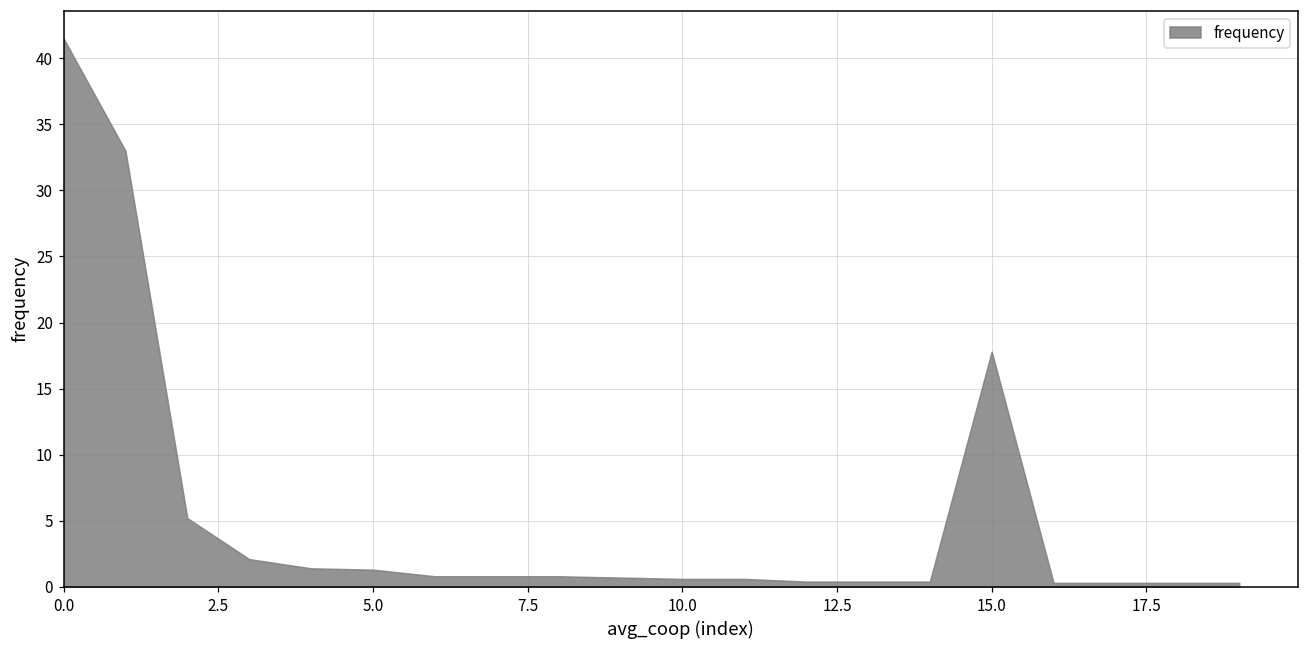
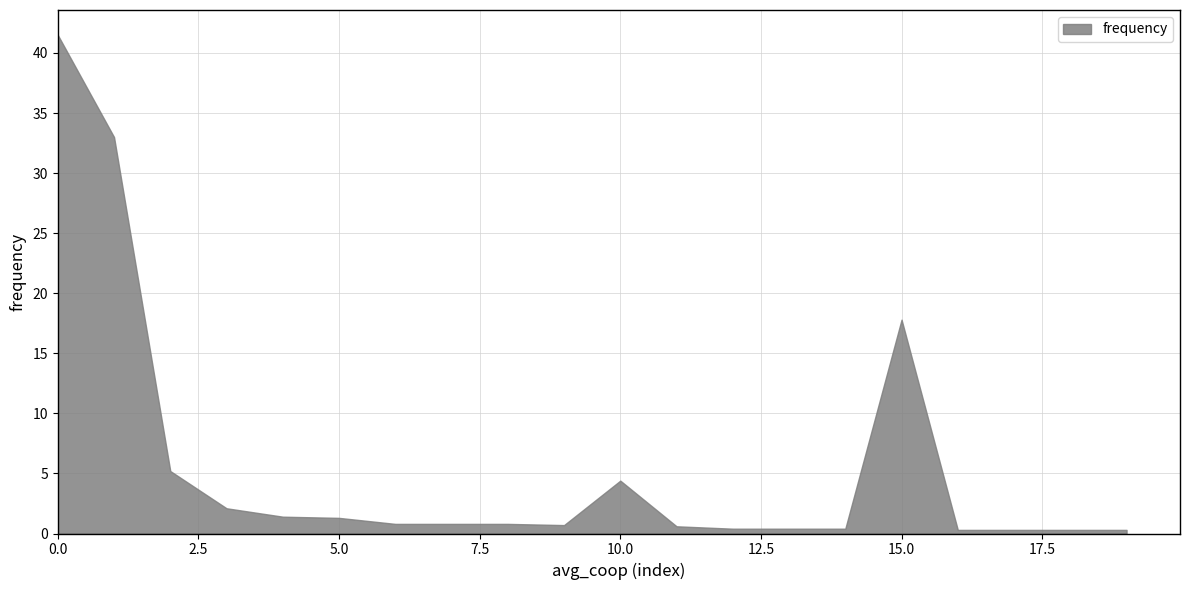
10.0: 0.6 -> 4.4
